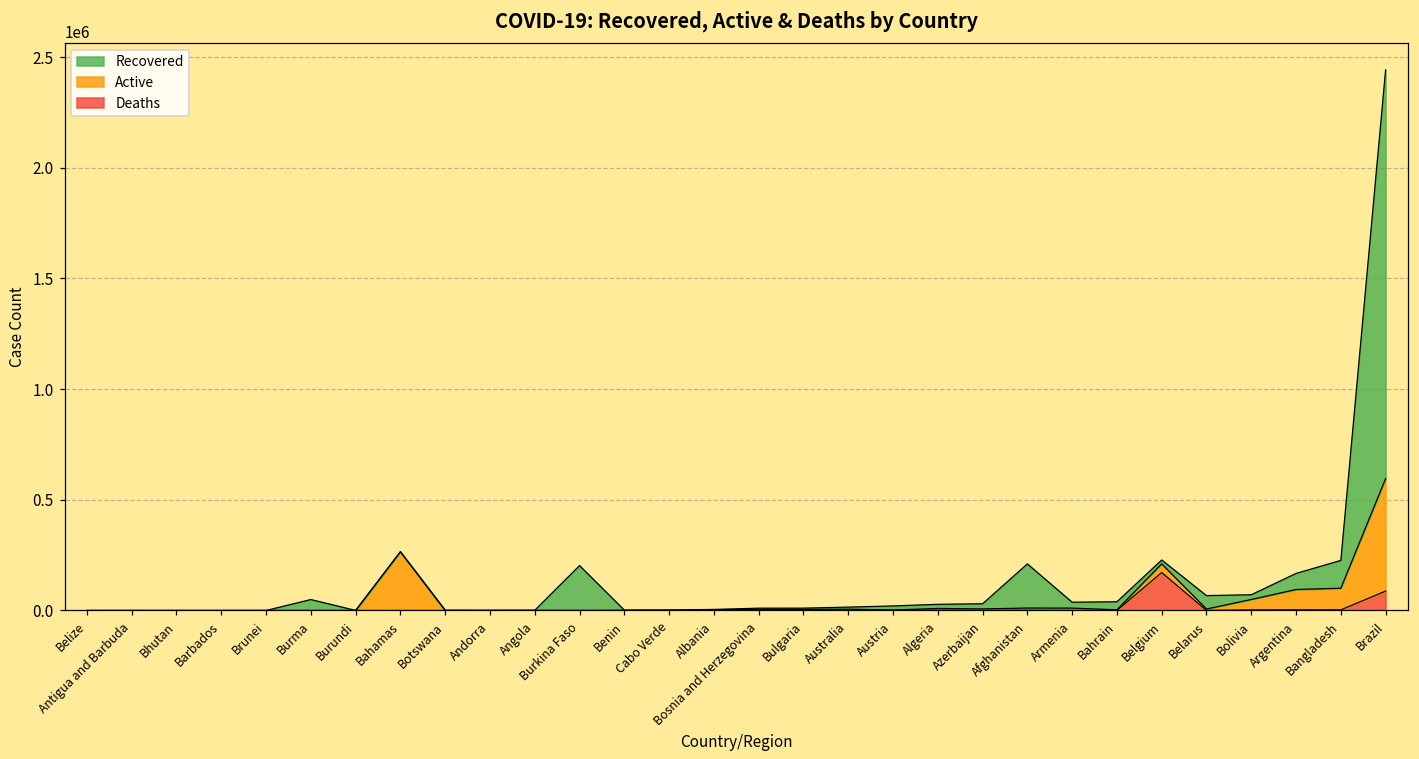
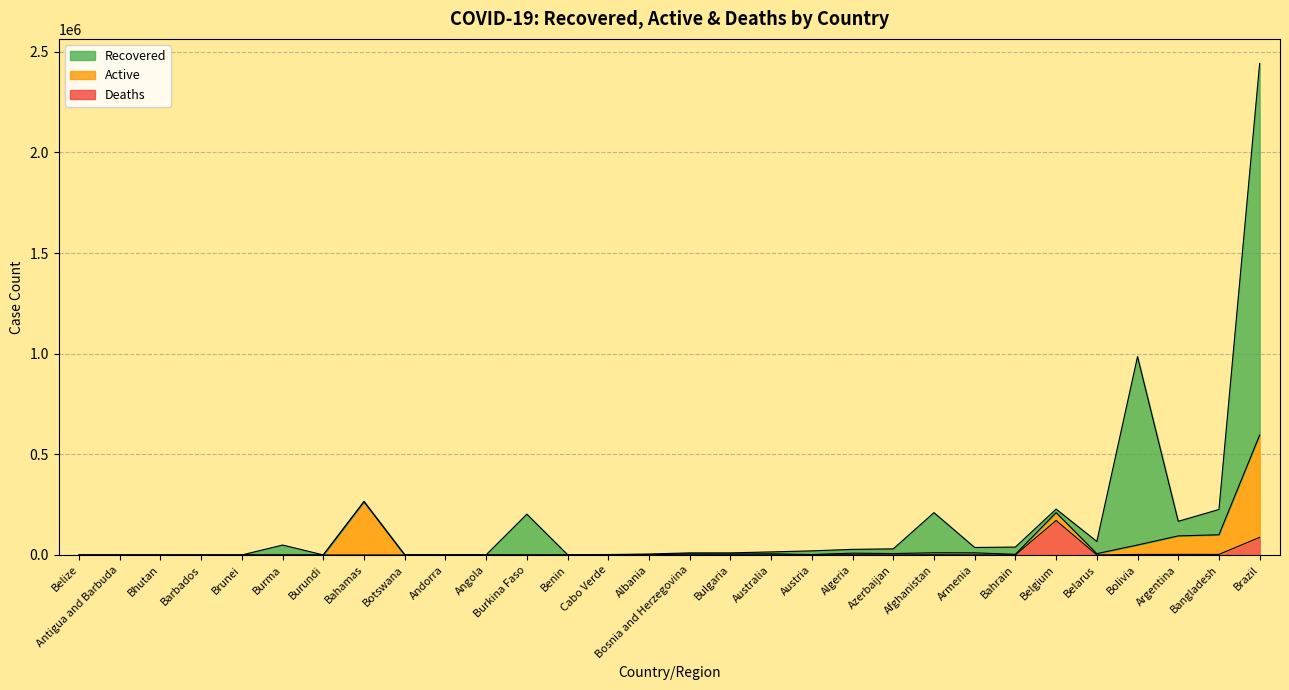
Recovered, Bolivia: 20000 -> 940000
